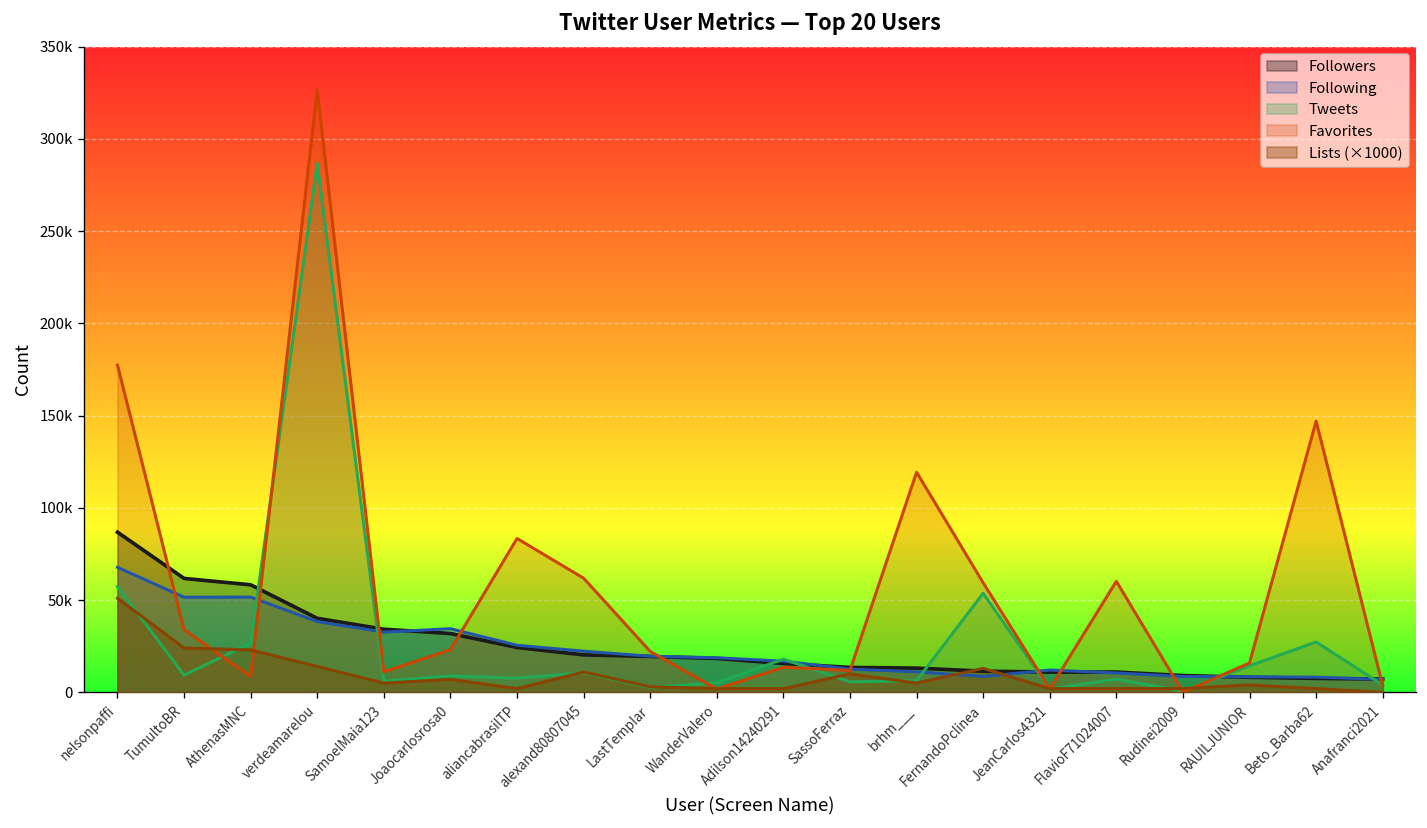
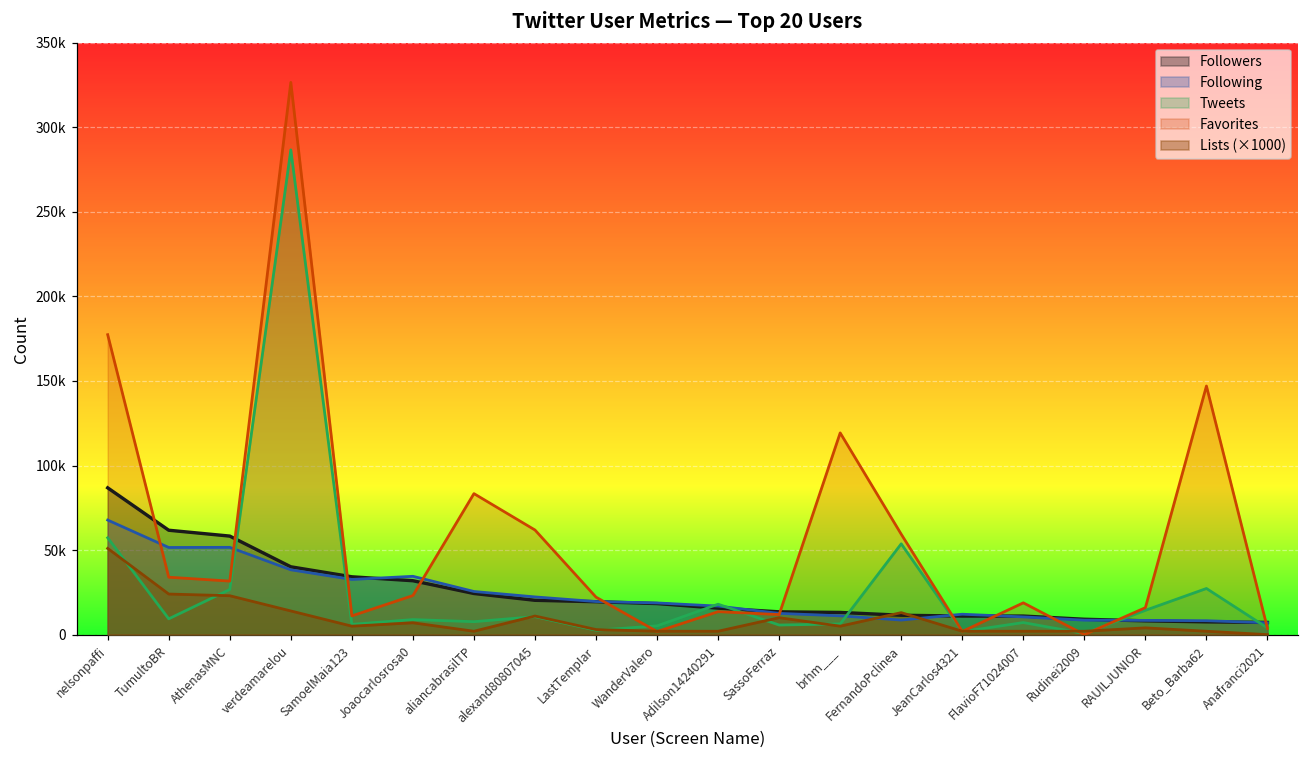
Favorites, AthenasMNC: 9000 -> 32000
Favorites, FlavioF71024007: 60000 -> 19000
